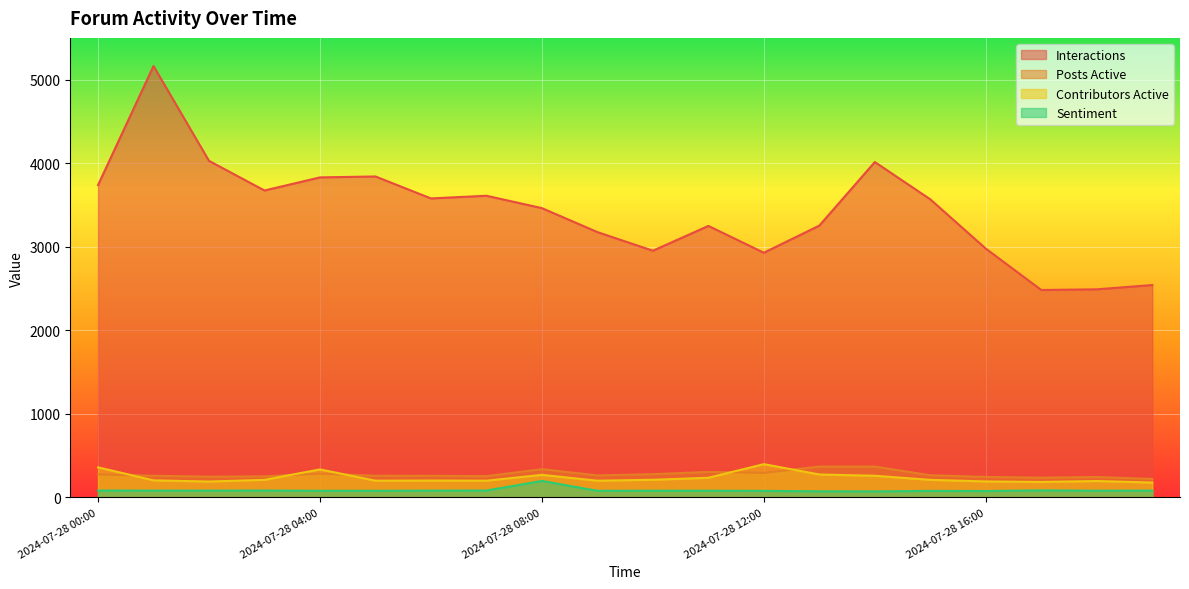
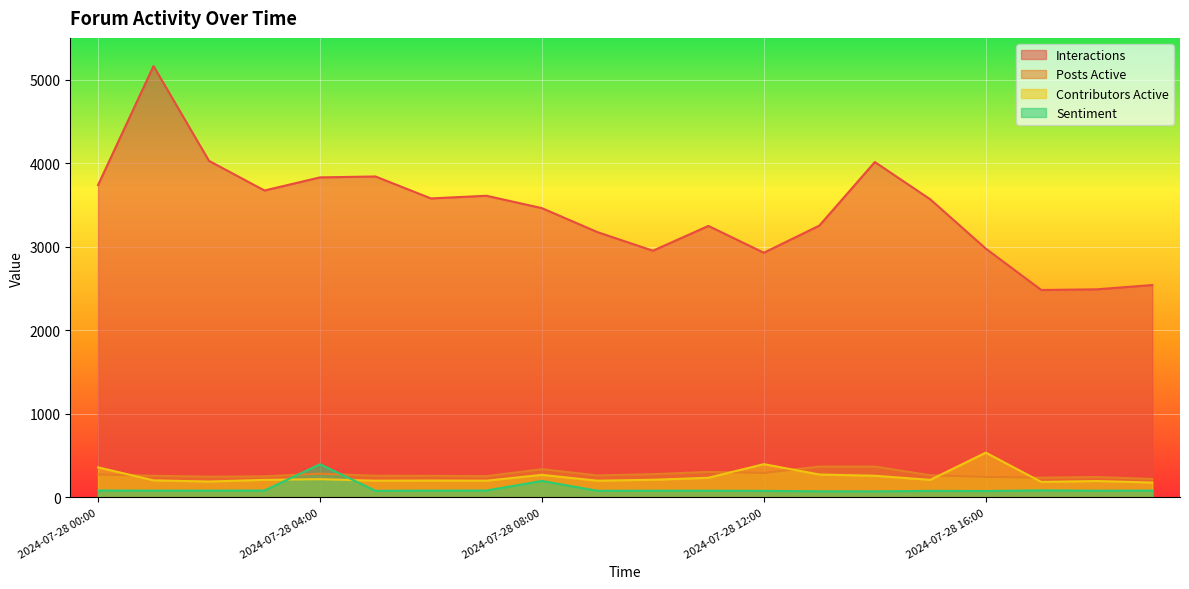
Contributors Active, 2024-07-28 04:00: 300 -> 200
Sentiment, 2024-07-28 04:00: 100 -> 400
Contributors Active, 2024-07-28 16:00: 200 -> 500
